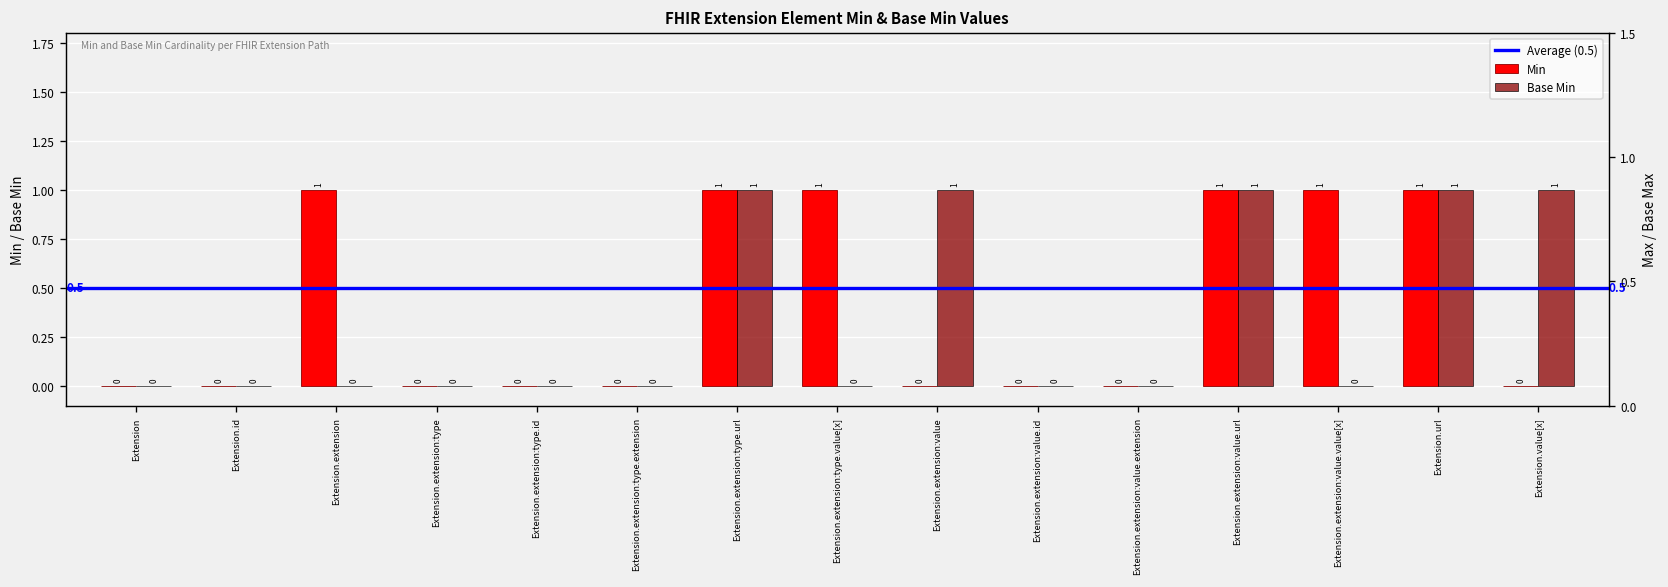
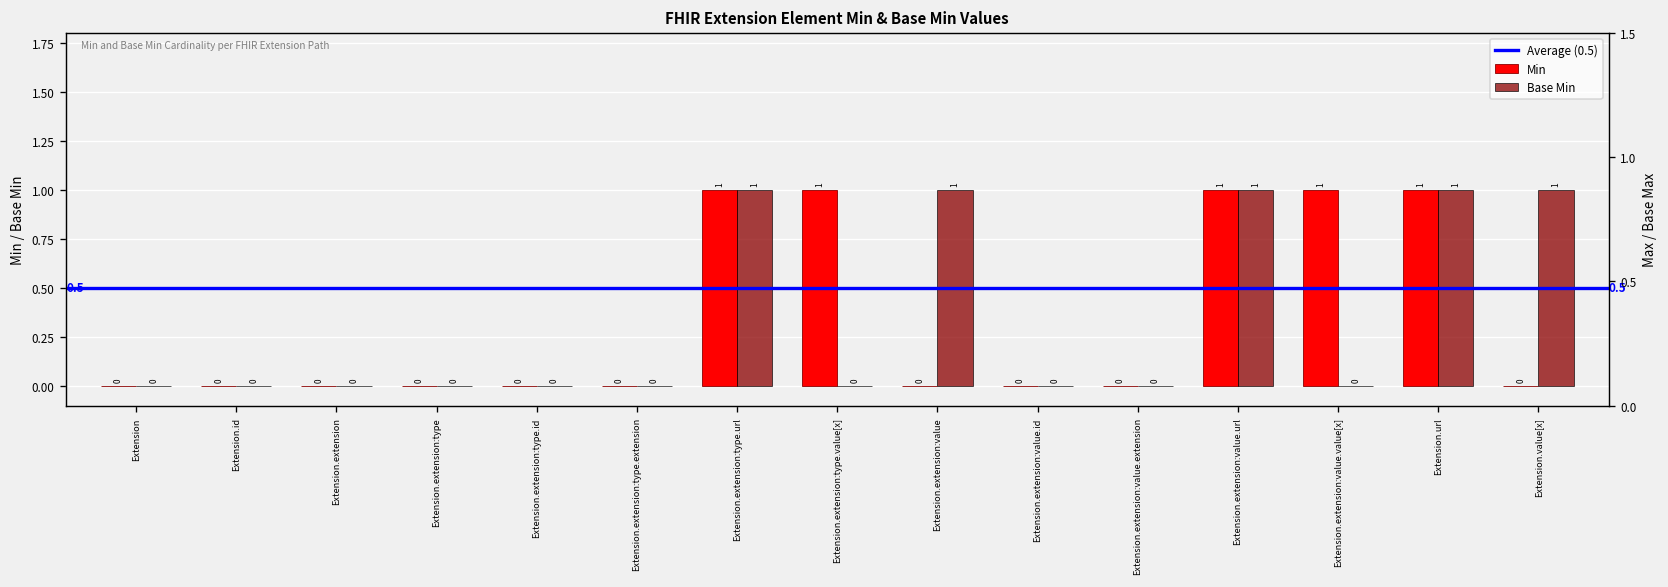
Min, Extension.extension: 1 -> 0
